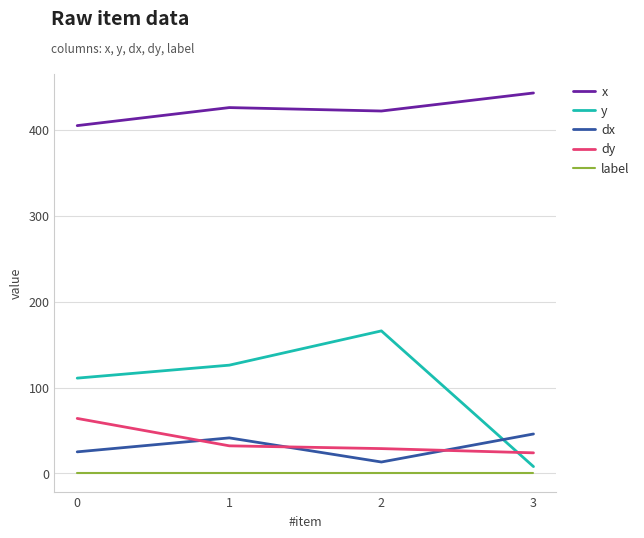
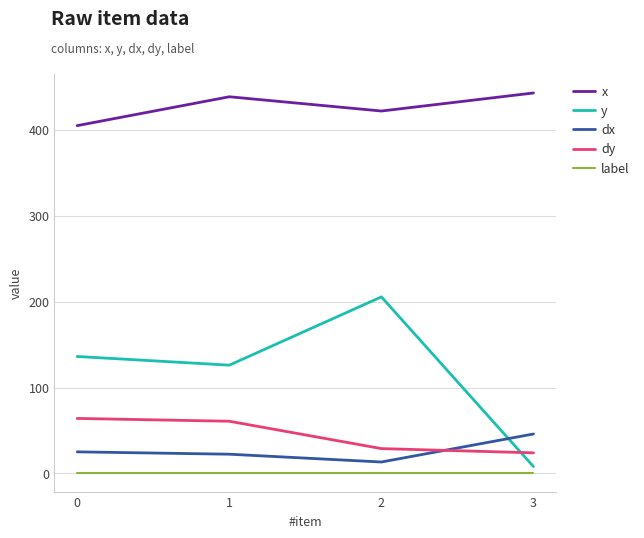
y, 0: 110 -> 140
x, 1: 430 -> 440
dx, 1: 40 -> 20
dy, 1: 30 -> 60
y, 2: 170 -> 210
